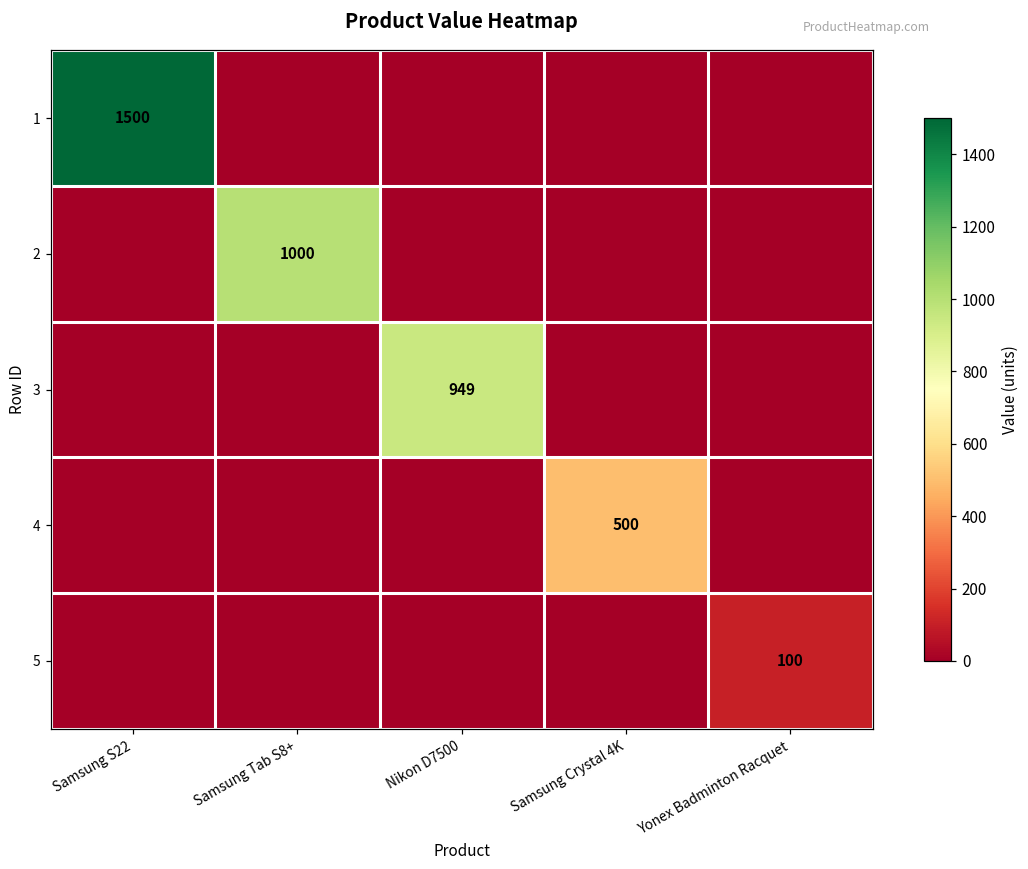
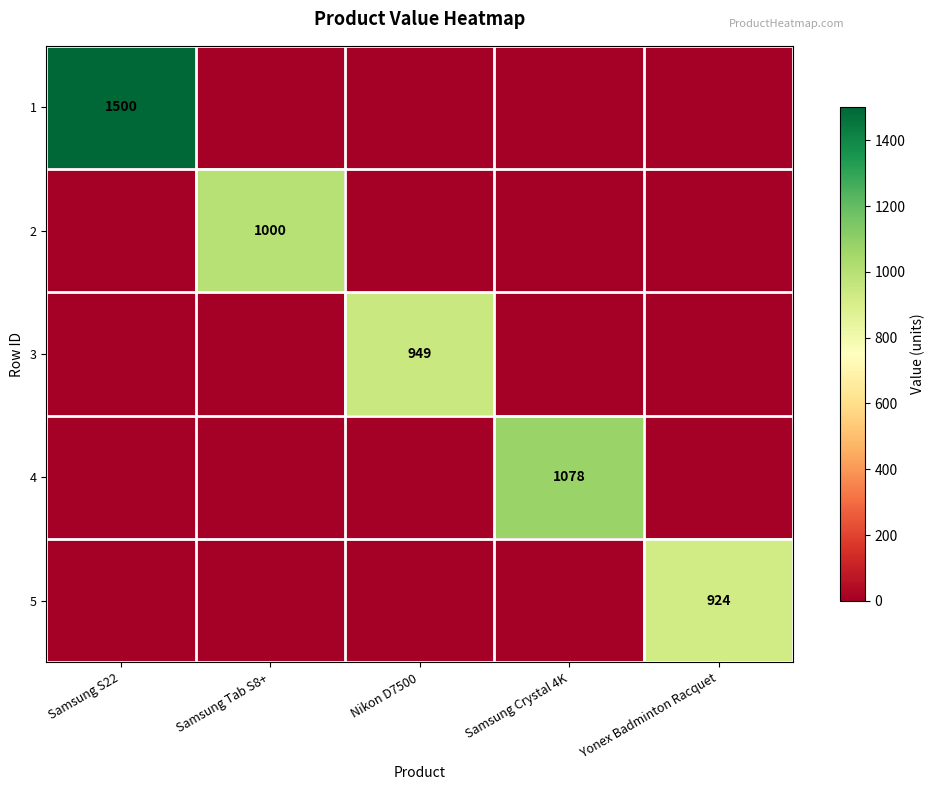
4, Samsung Crystal 4K: 500 -> 1078
5, Yonex Badminton Racquet: 100 -> 924
